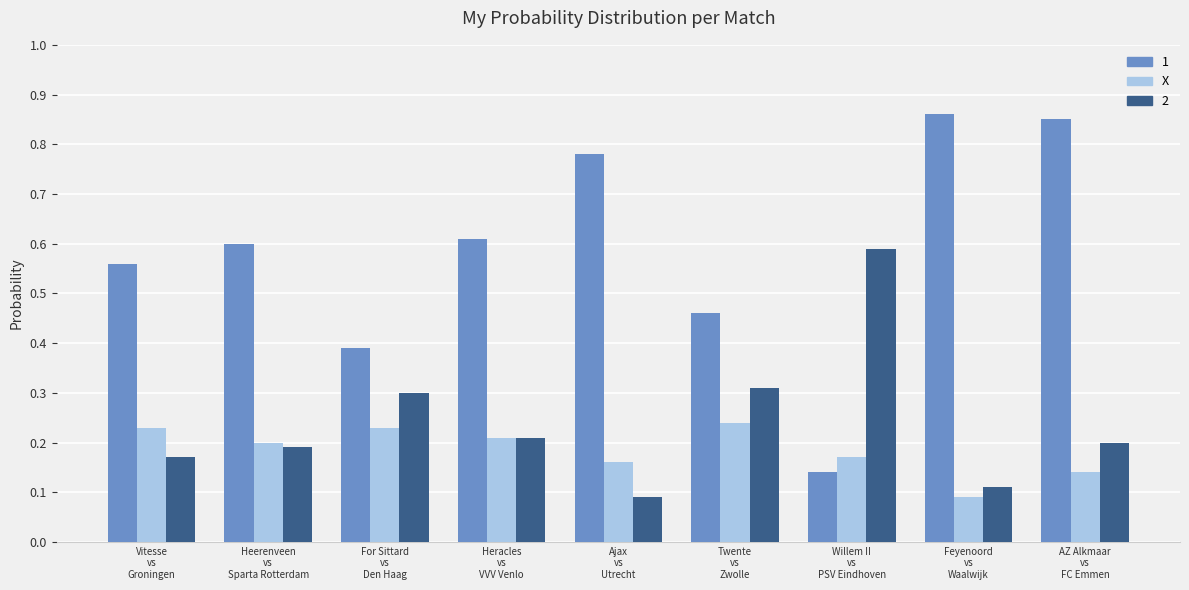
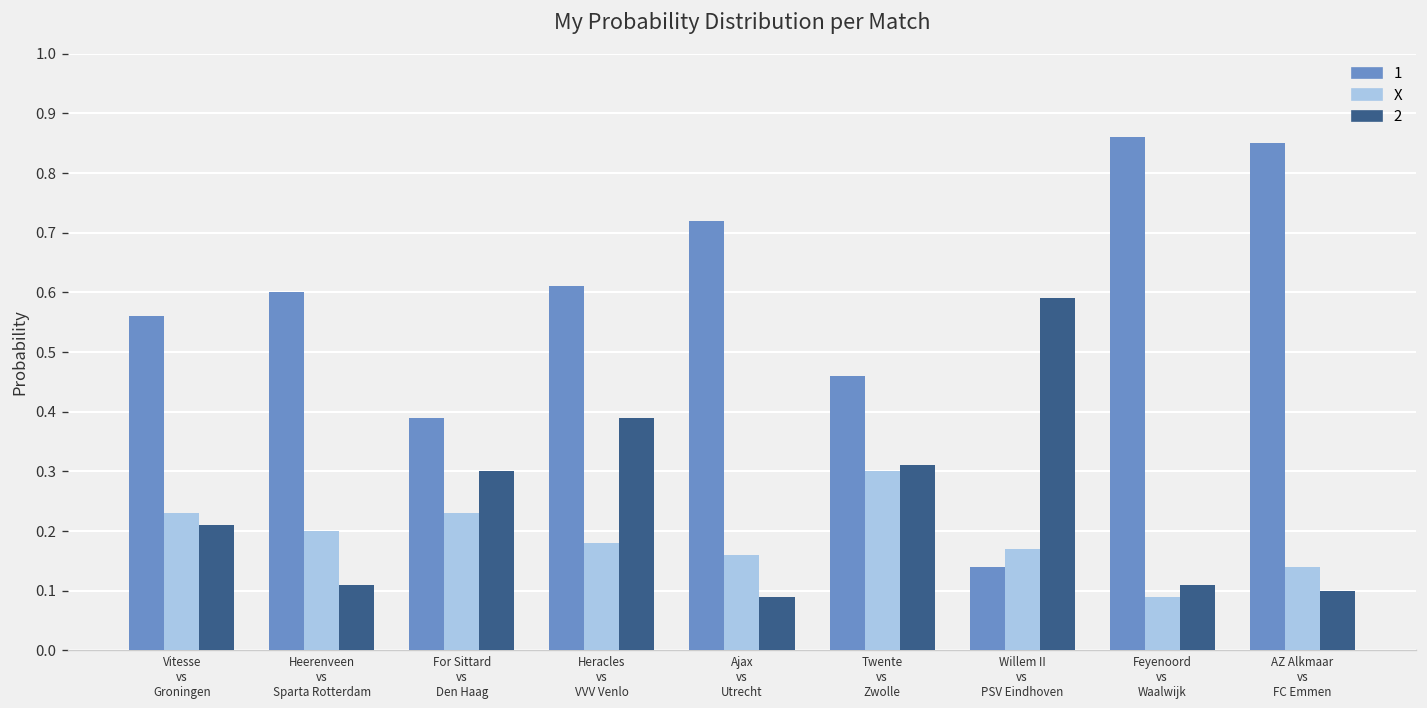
2, Vitesse vs Groningen: 0.17 -> 0.21
2, Heerenveen vs Sparta Rotterdam: 0.19 -> 0.11
X, Heracles vs VVV Venlo: 0.21 -> 0.18
2, Heracles vs VVV Venlo: 0.21 -> 0.39
1, Ajax vs Utrecht: 0.78 -> 0.72
X, Twente vs Zwolle: 0.24 -> 0.30
2, AZ Alkmaar vs FC Emmen: 0.2 -> 0.1
